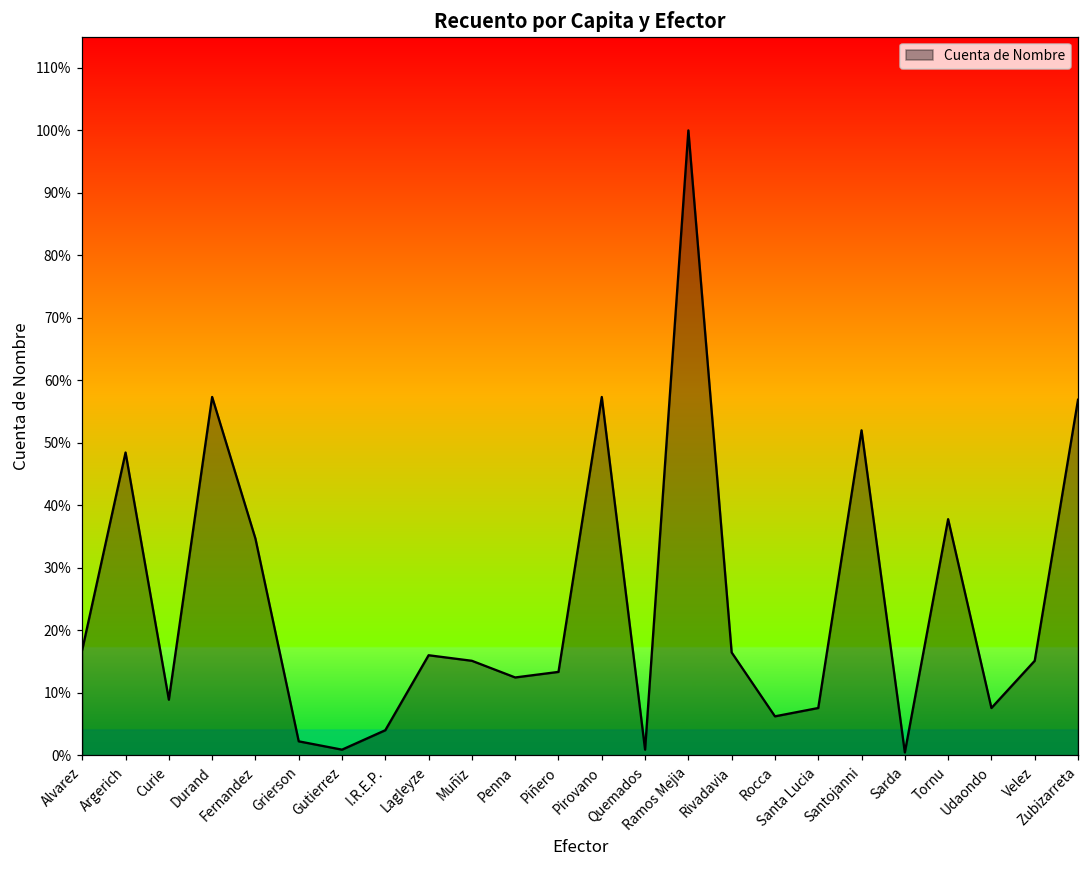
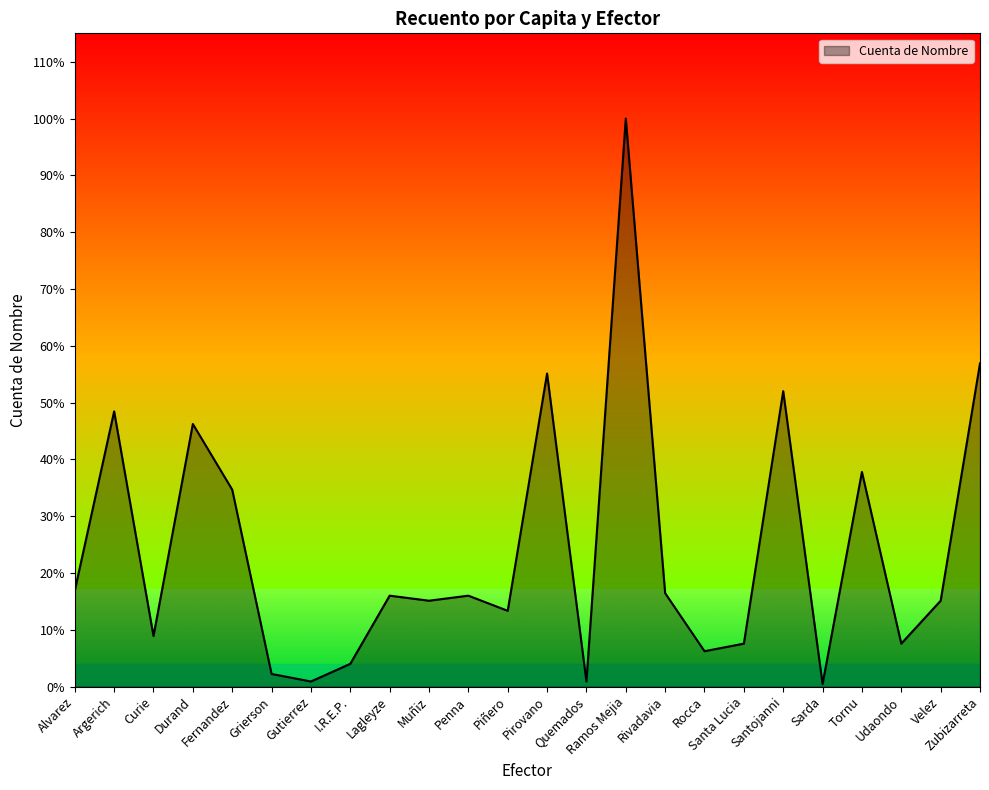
Durand: 57% -> 46%
Penna: 12% -> 16%
Pirovano: 57% -> 55%
